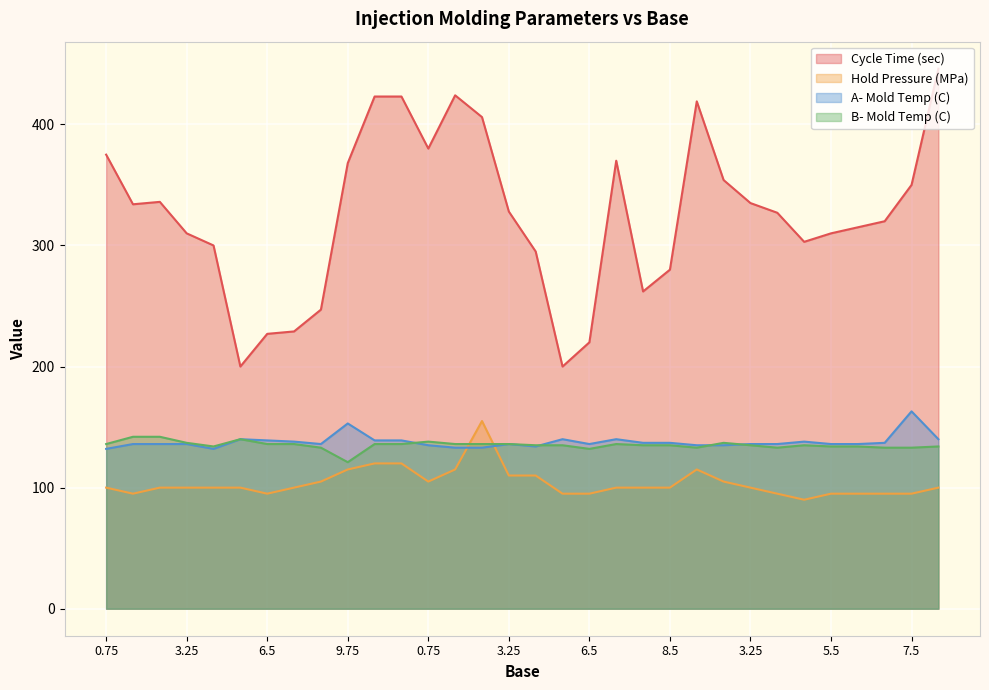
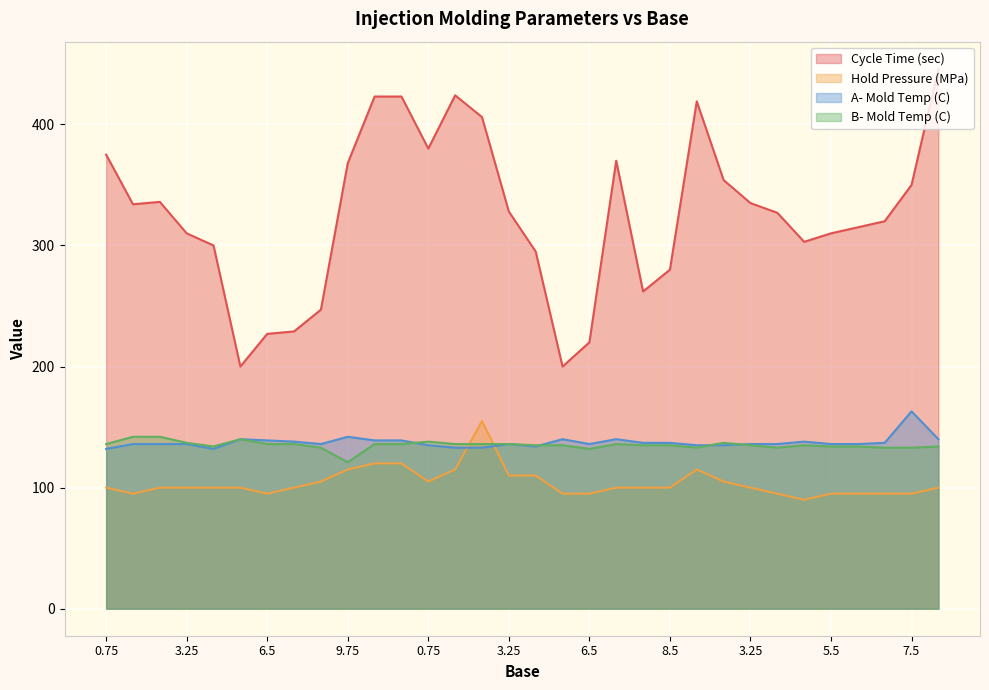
A- Mold Temp (C), 9.75: 153 -> 142
